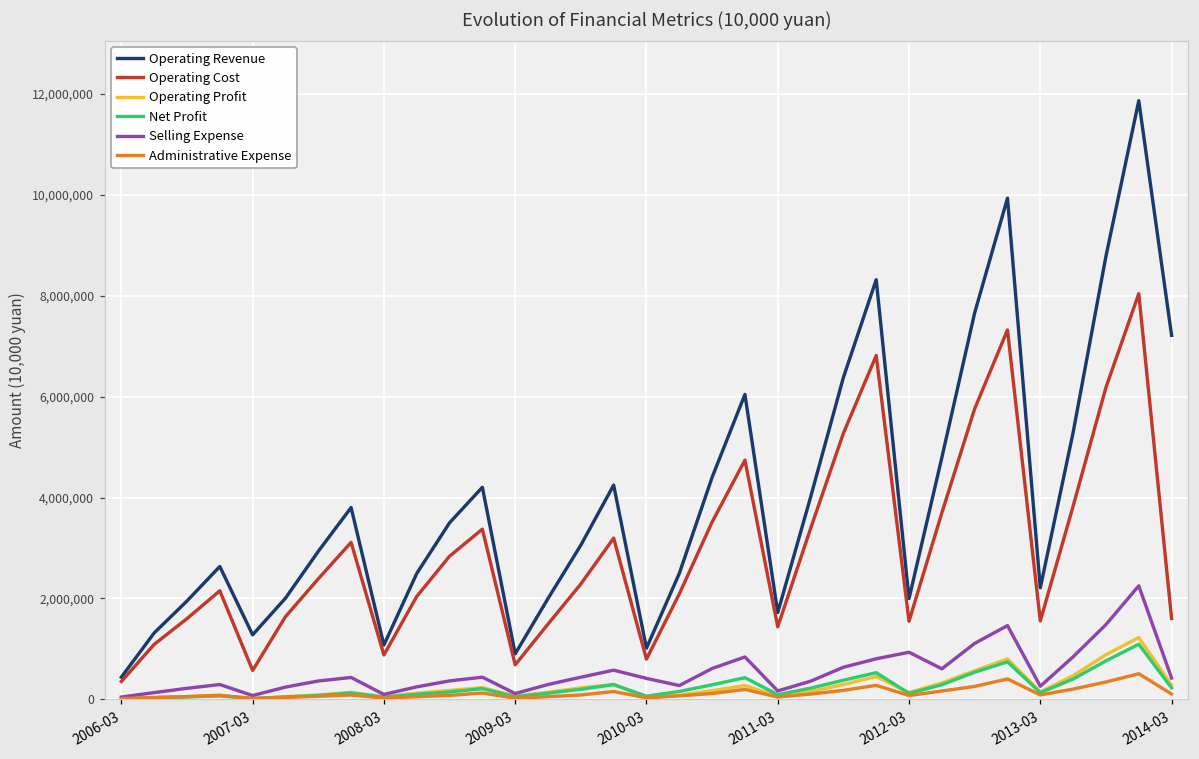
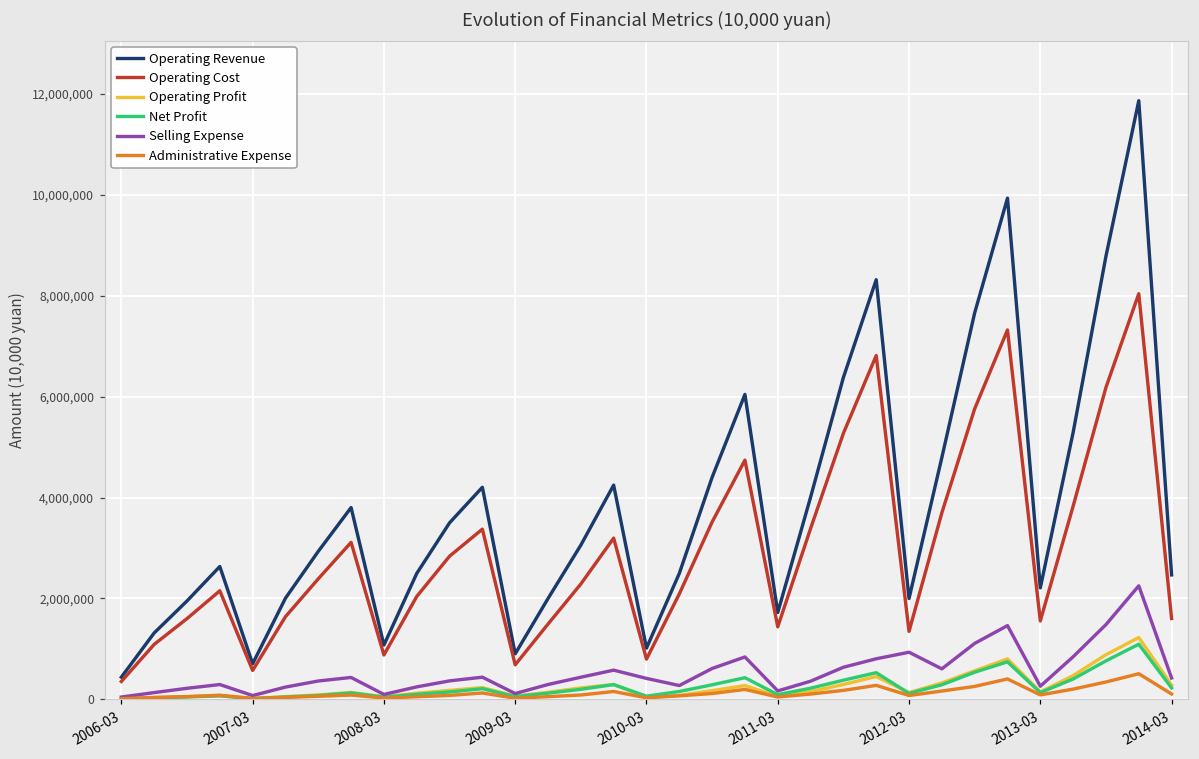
Operating Revenue, 2007-03: 1,300,000 -> 700,000
Operating Cost, 2012-03: 1,500,000 -> 1,300,000
Operating Revenue, 2014-03: 7,200,000 -> 2,500,000
